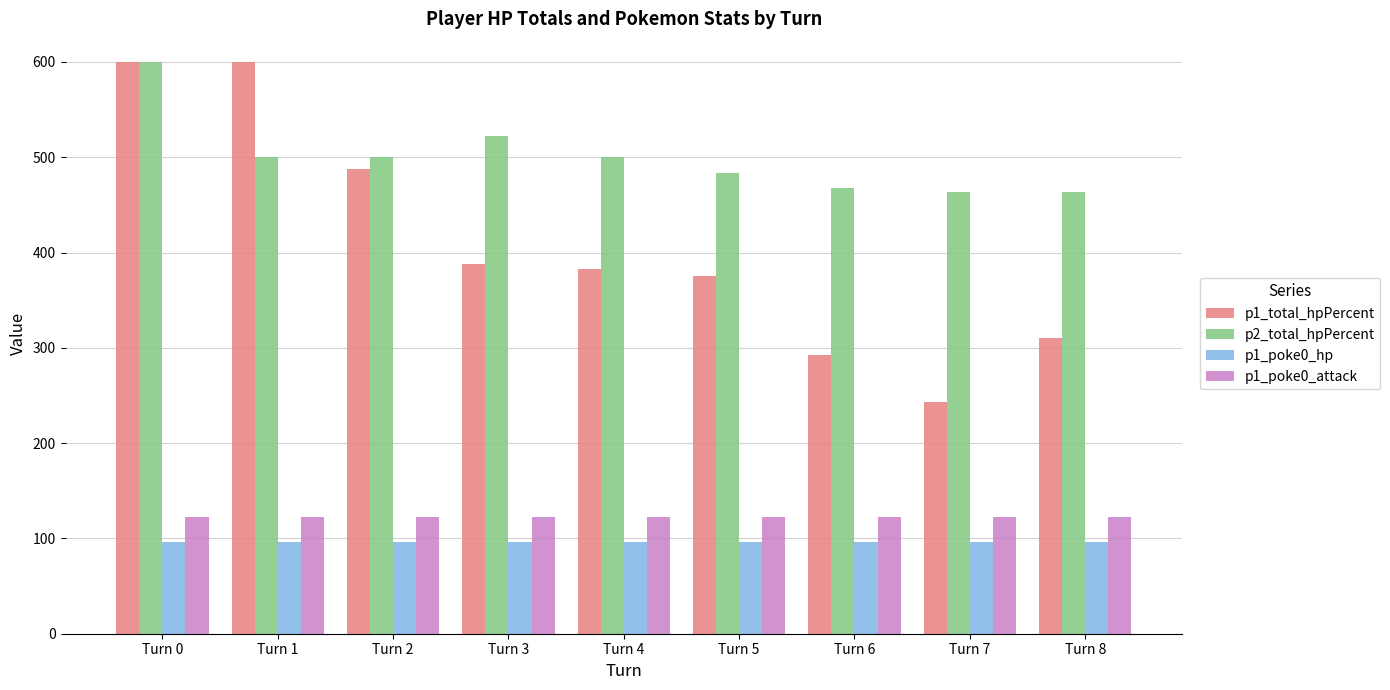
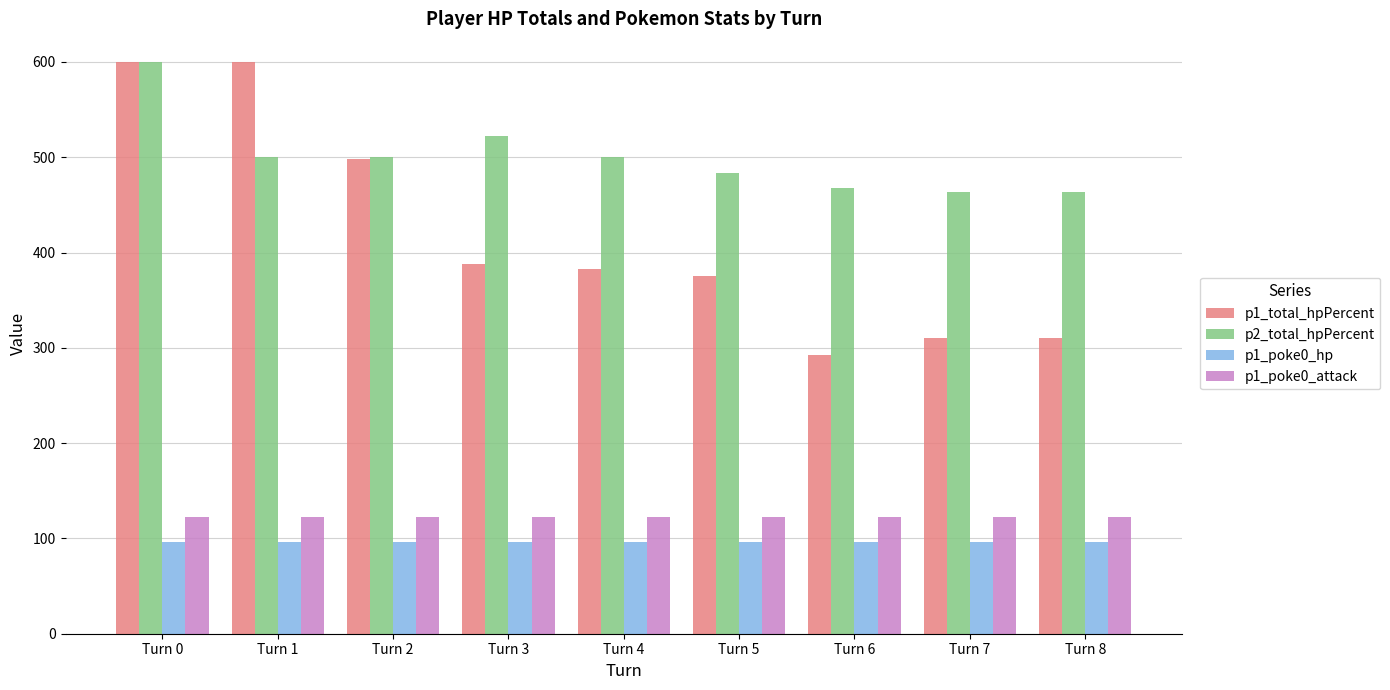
p1_total_hpPercent, Turn 2: 490 -> 500
p1_total_hpPercent, Turn 7: 240 -> 310
